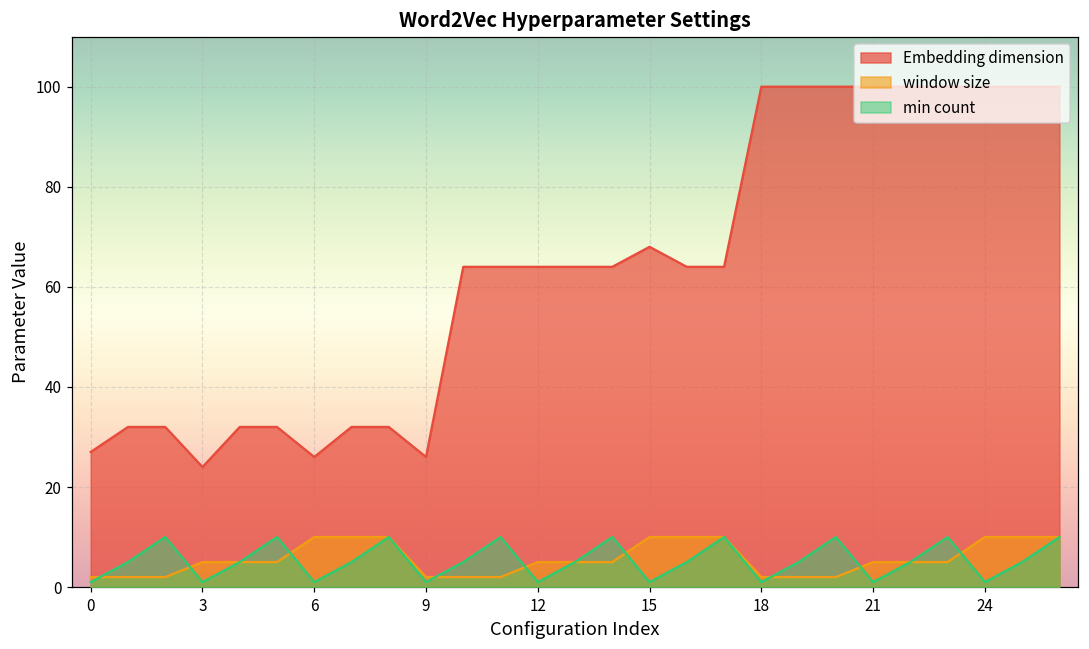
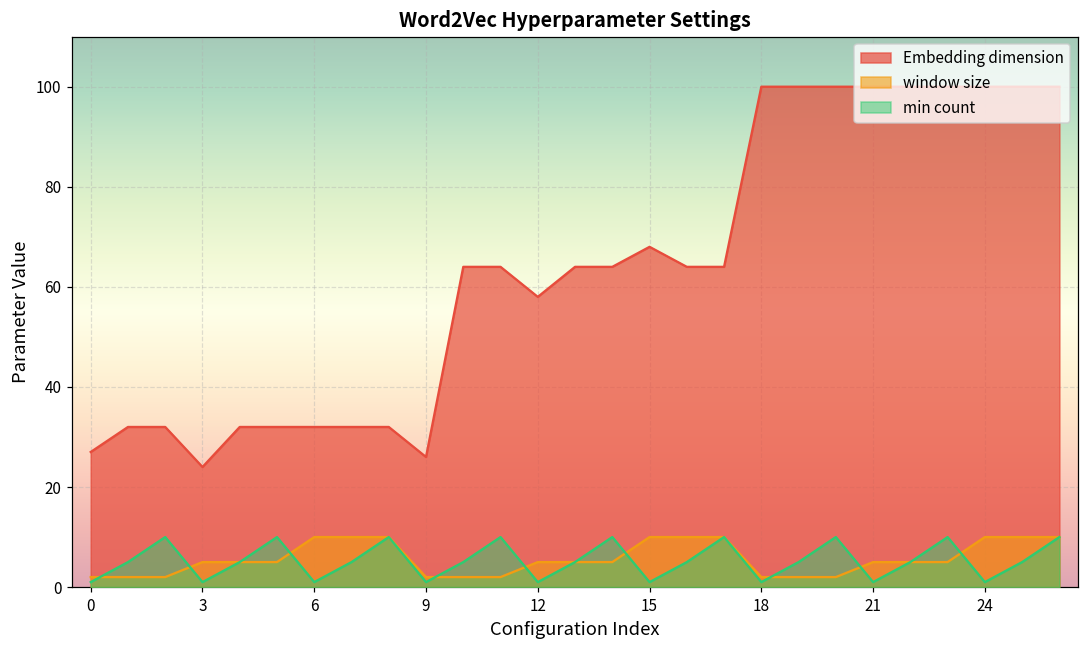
Embedding dimension, 6: 26 -> 32
Embedding dimension, 12: 64 -> 58
